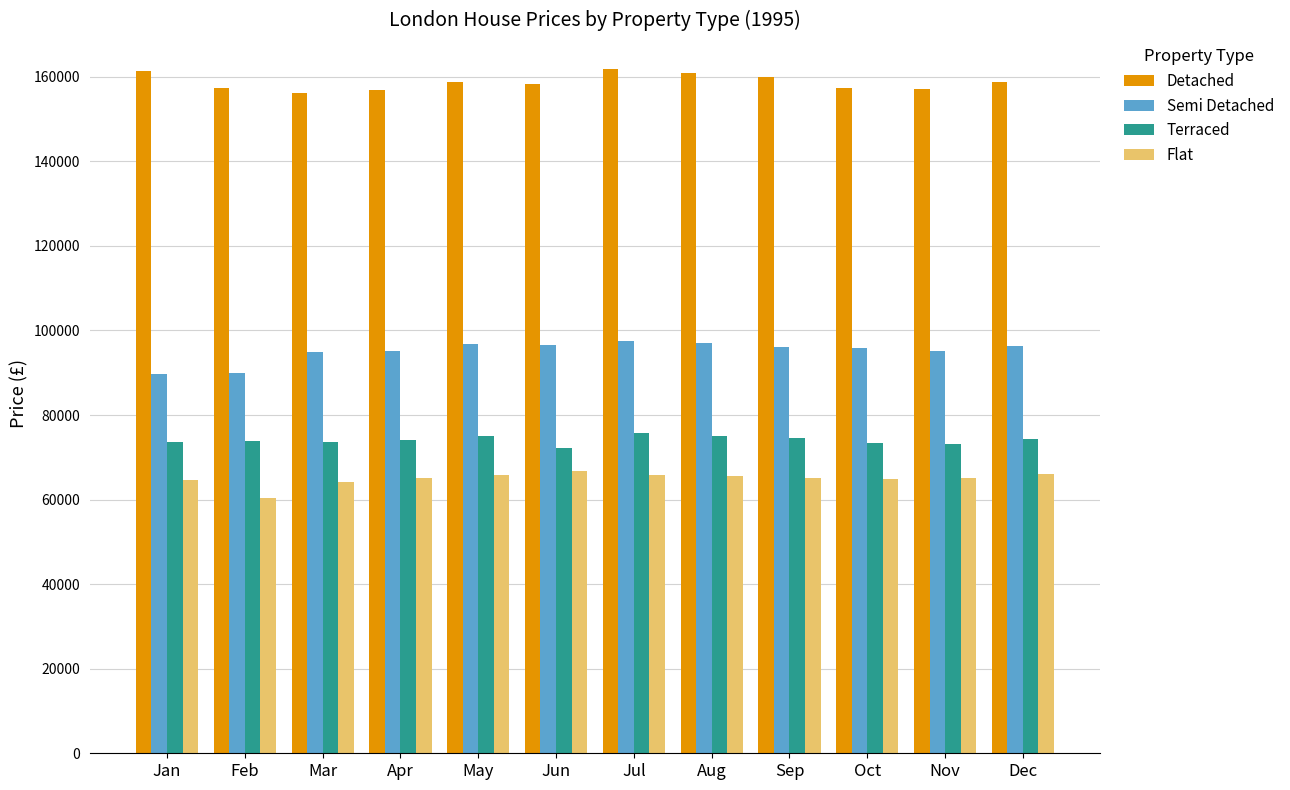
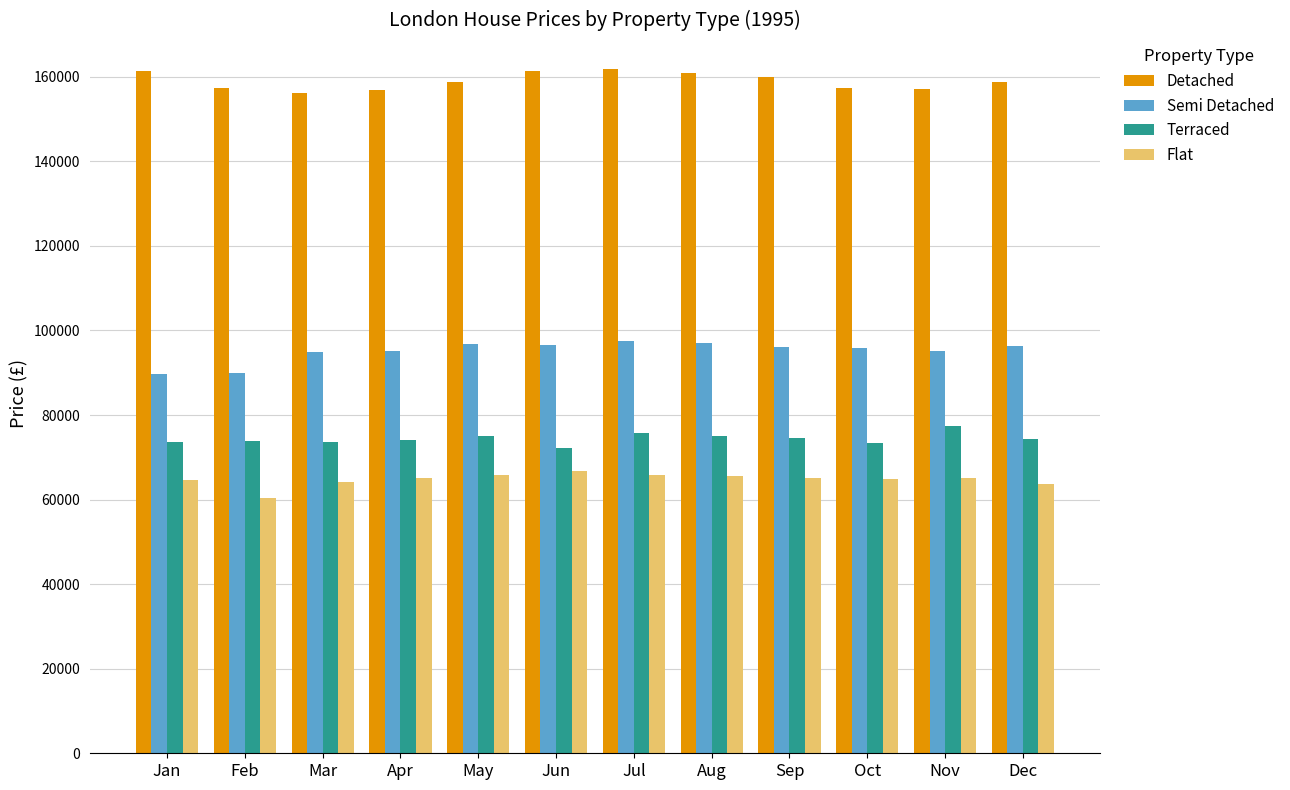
Detached, Jun: 158000 -> 161000
Terraced, Nov: 73000 -> 77000
Flat, Dec: 66000 -> 64000
